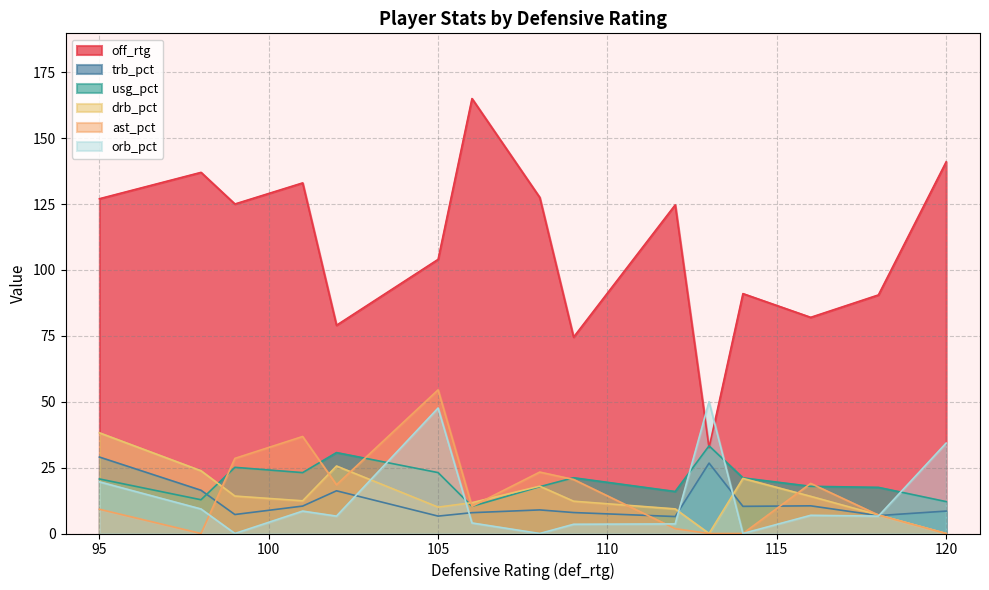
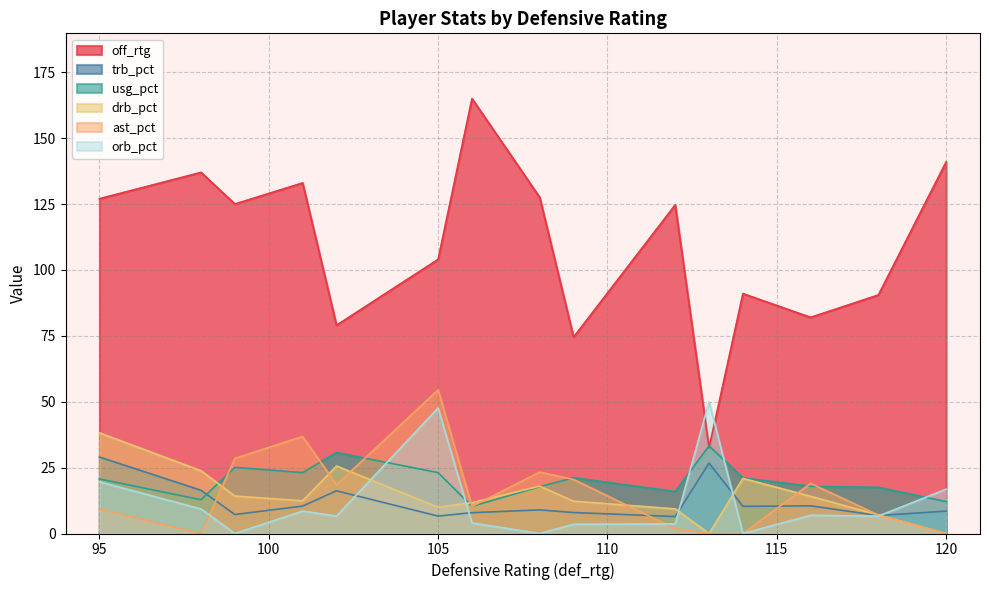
orb_pct, 120: 34 -> 17
